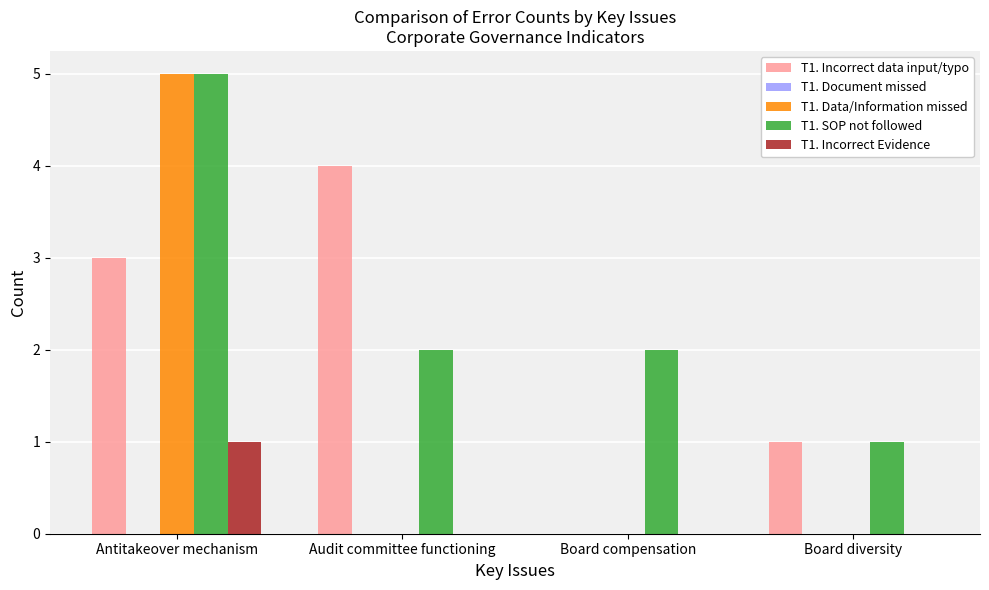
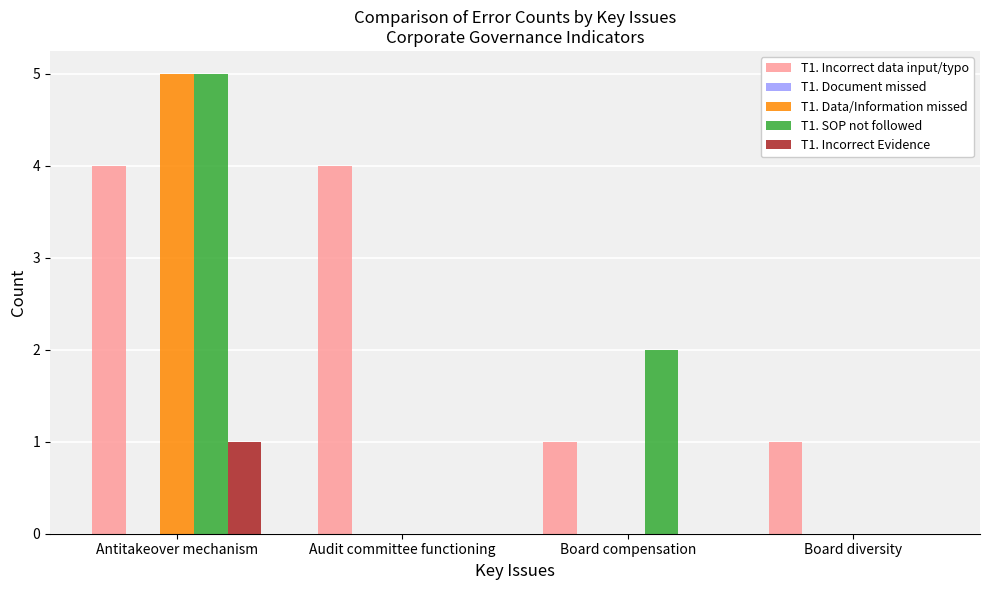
T1. Incorrect data input/typo, Antitakeover mechanism: 3 -> 4
T1. SOP not followed, Audit committee functioning: 2 -> 0
T1. Incorrect data input/typo, Board compensation: 0 -> 1
T1. SOP not followed, Board diversity: 1 -> 0
